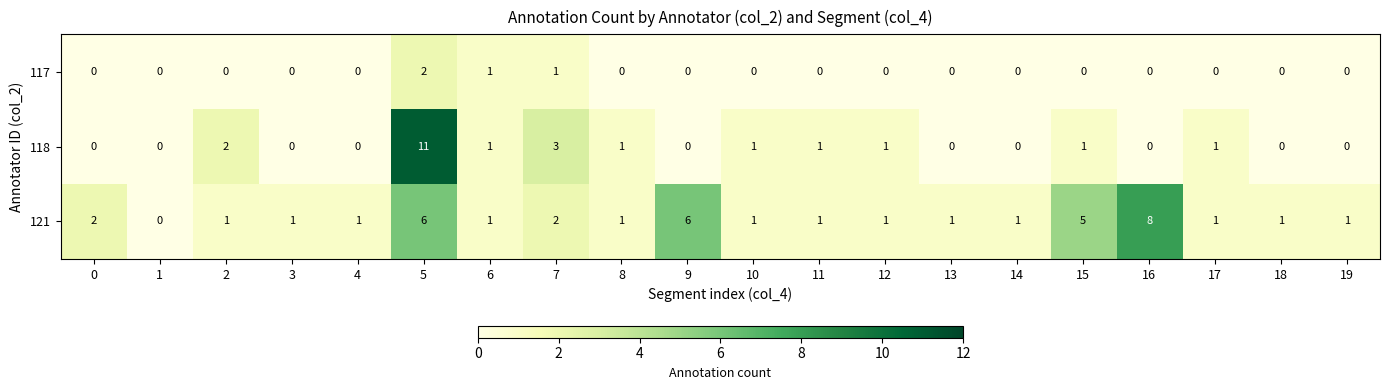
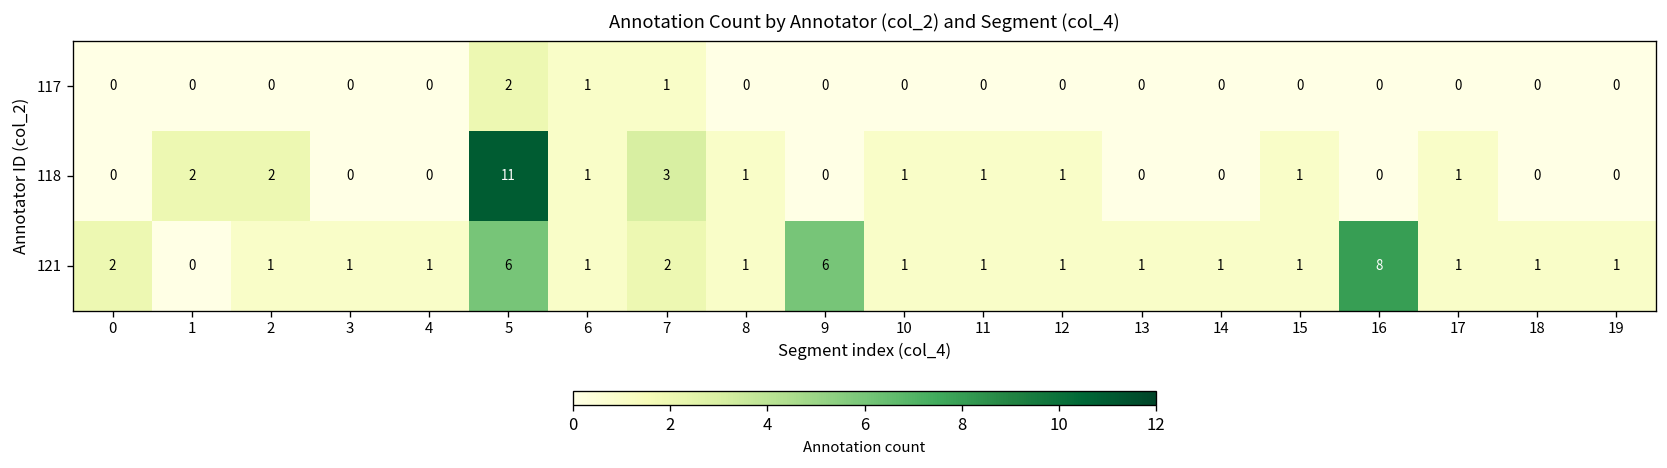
118, 1: 0 -> 2
121, 15: 5 -> 1
